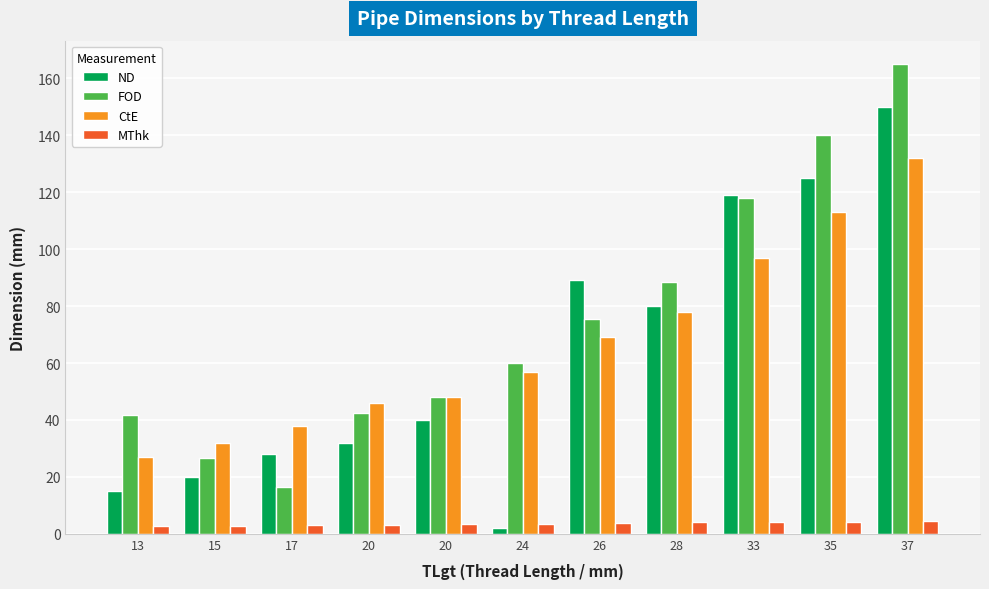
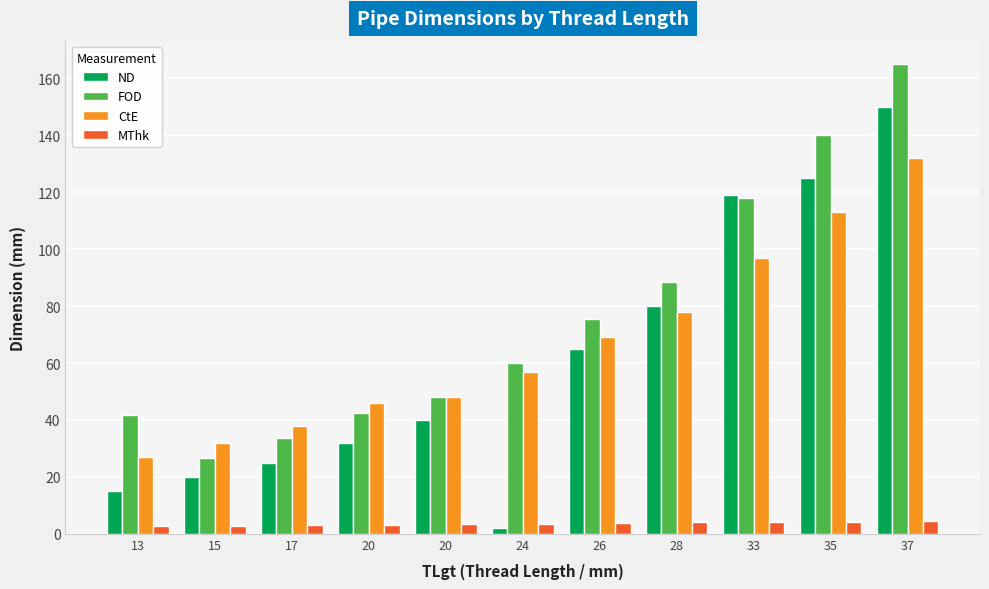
ND, 17: 28 -> 25
FOD, 17: 16 -> 34
ND, 26: 89 -> 65
